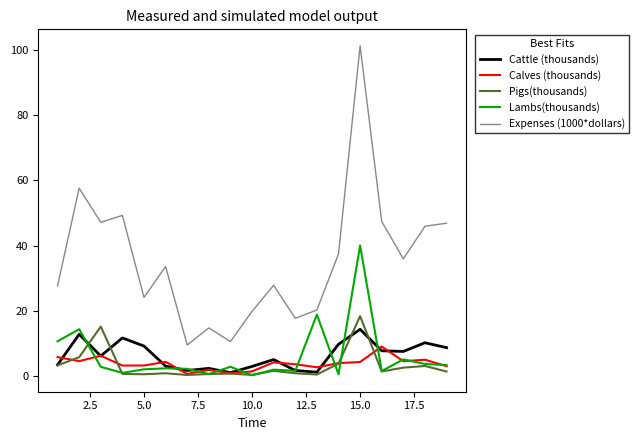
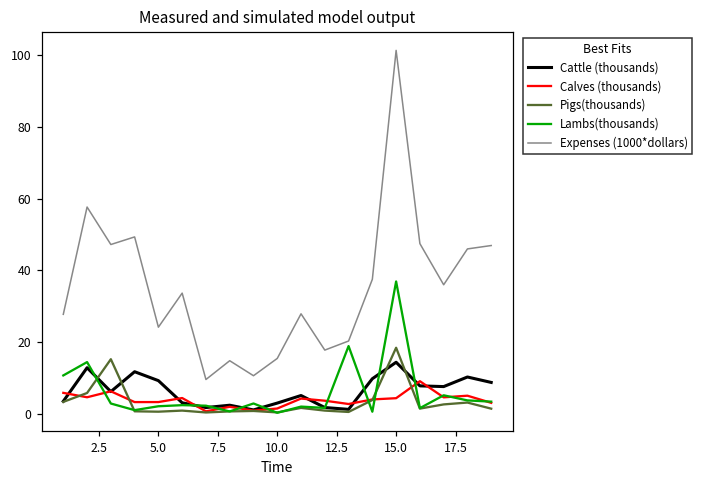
Expenses (1000*dollars), 10.0: 20 -> 15
Lambs(thousands), 15.0: 40 -> 37
